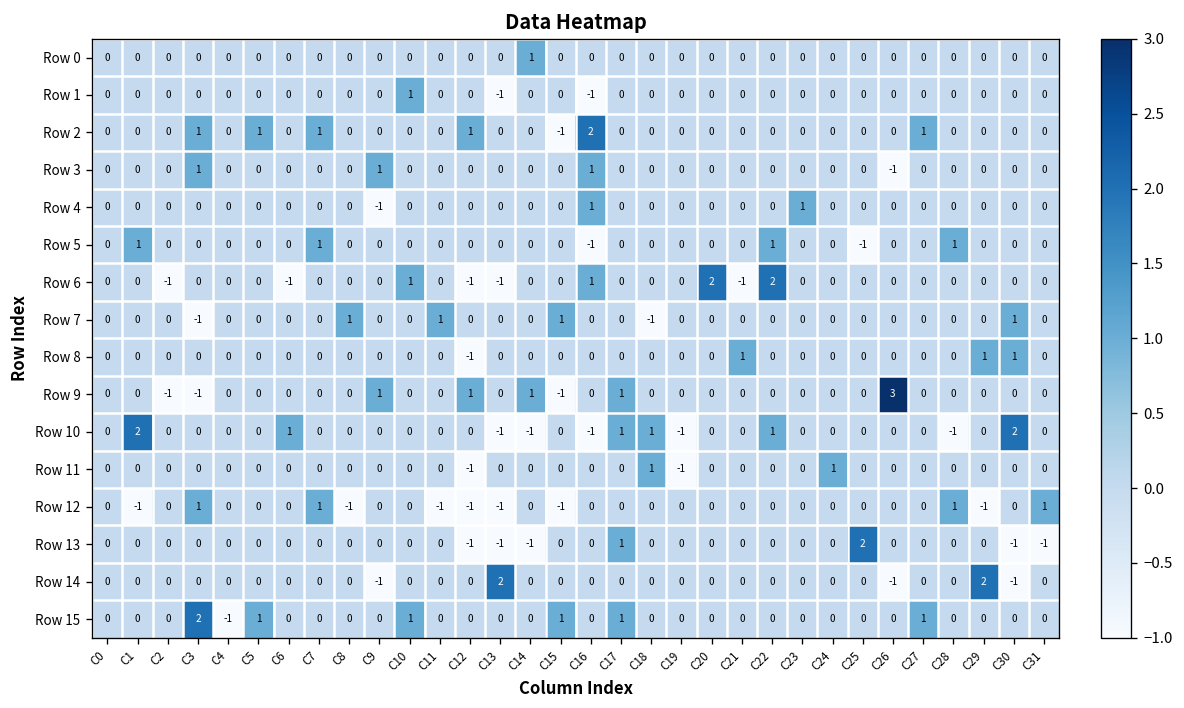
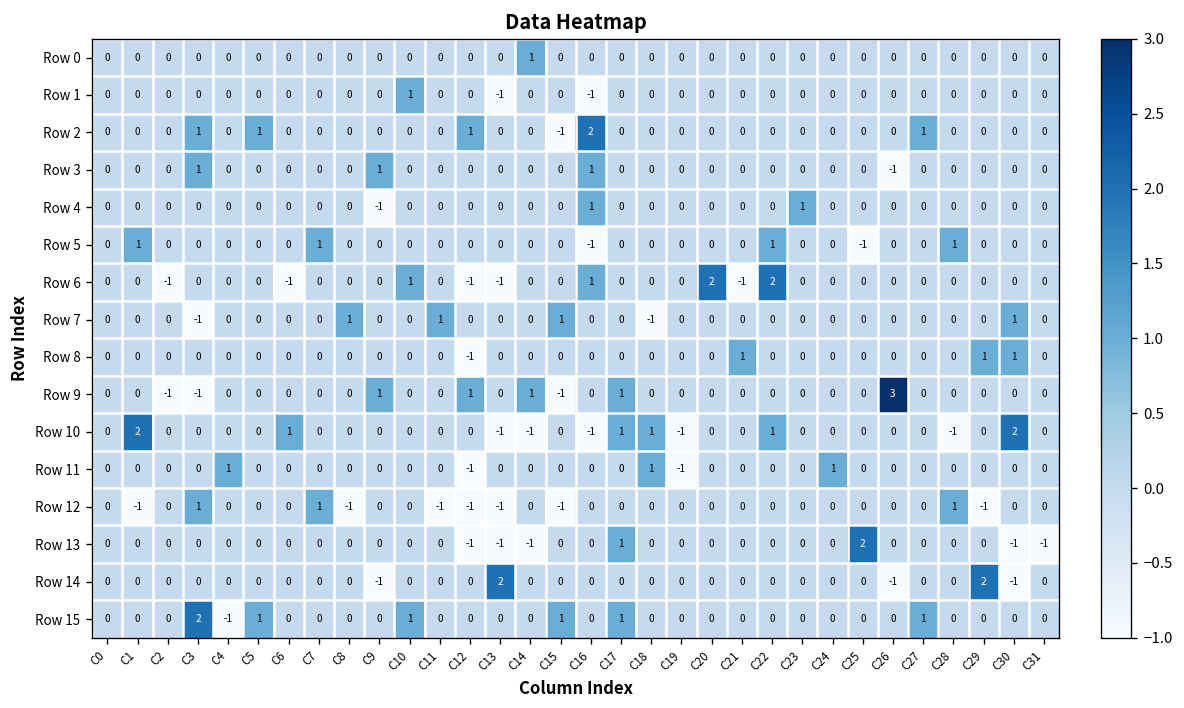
Row 2, C7: 1 -> 0
Row 11, C4: 0 -> 1
Row 12, C31: 1 -> 0
